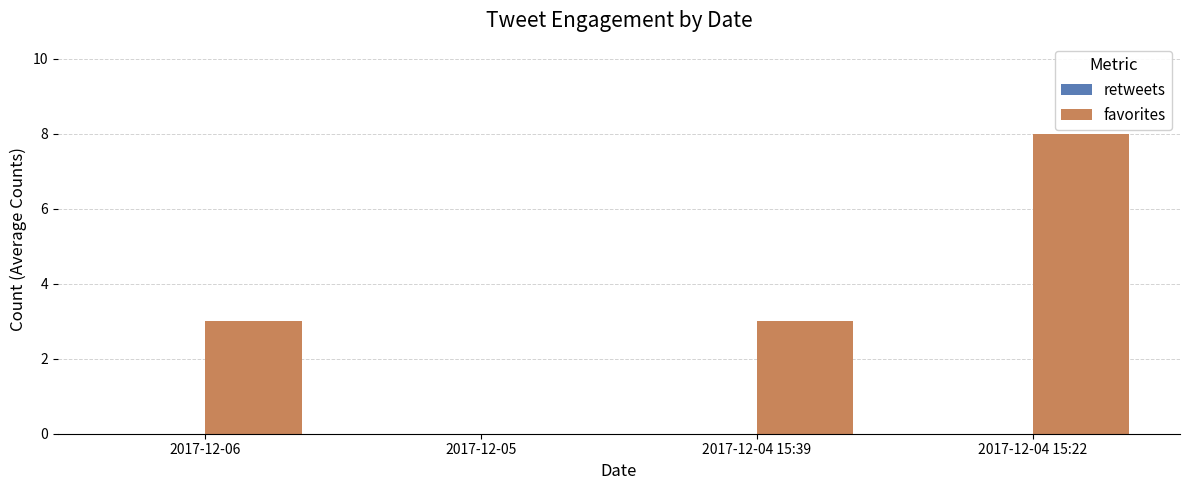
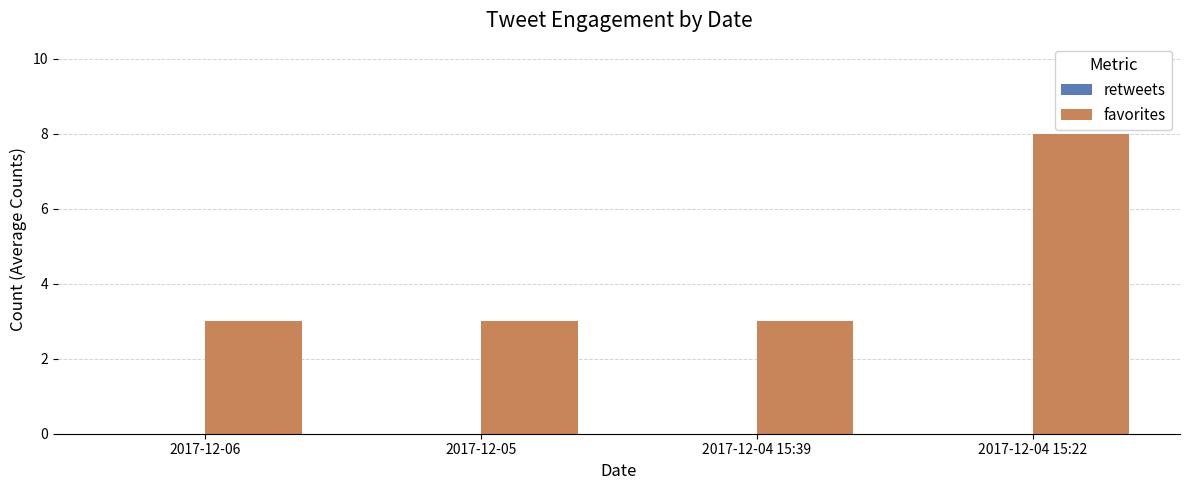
favorites, 2017-12-05: 0 -> 3
